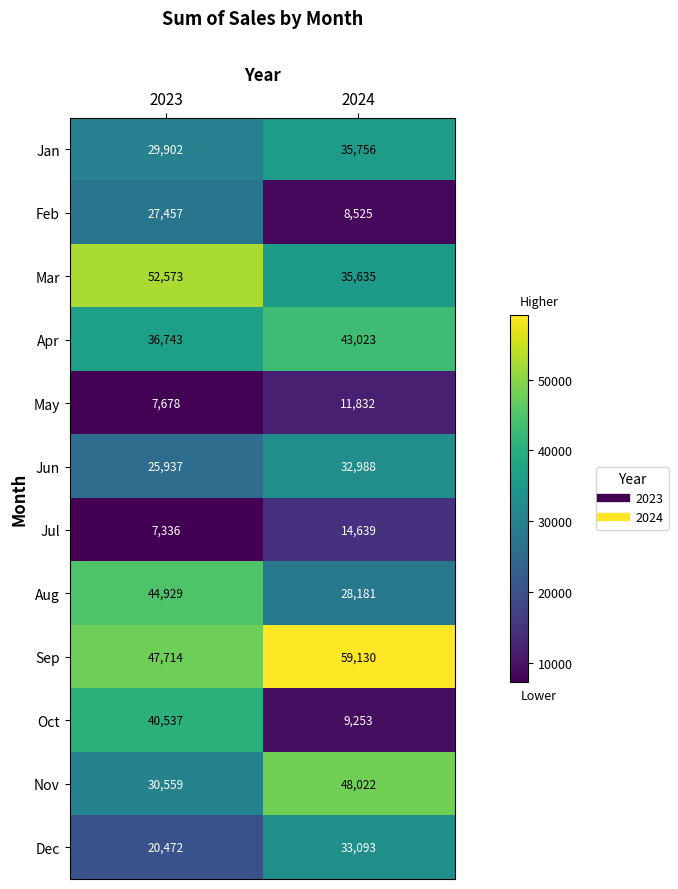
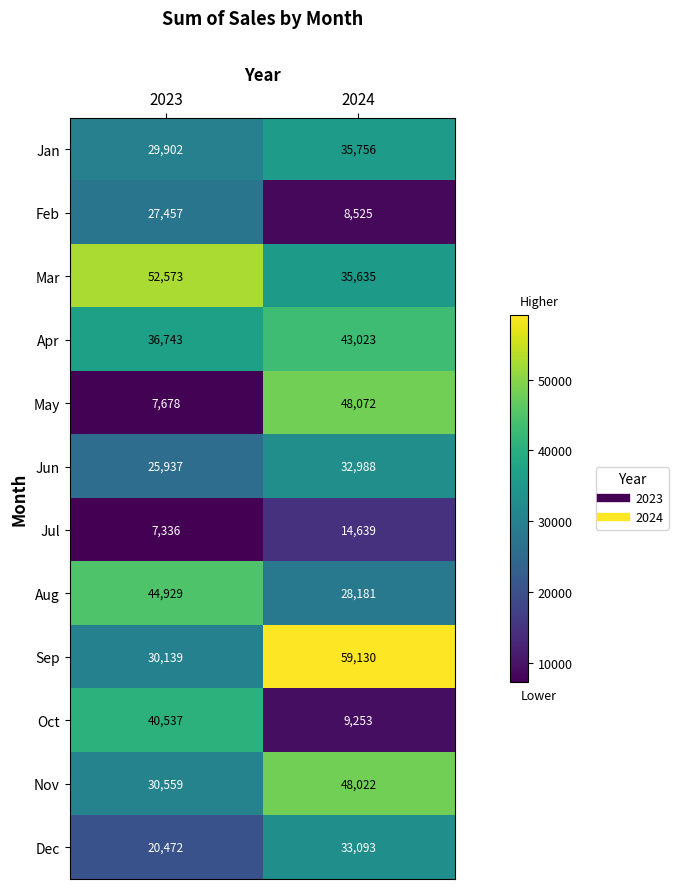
May, 2024: 11,832 -> 48,072
Sep, 2023: 47,714 -> 30,139
